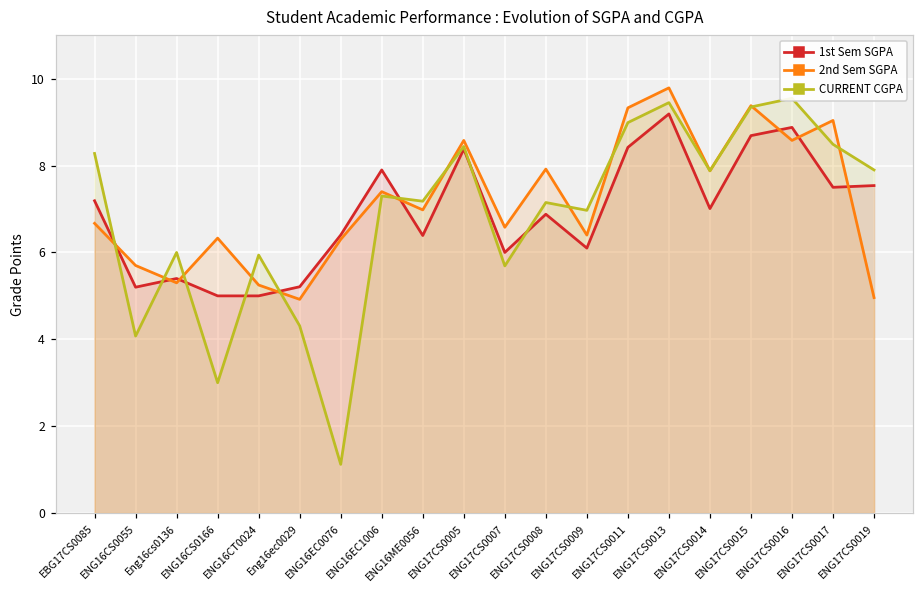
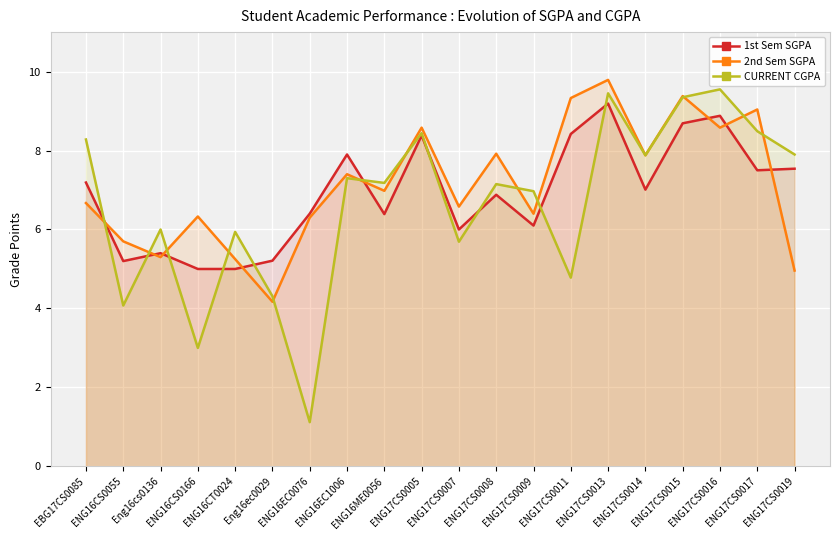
2nd Sem SGPA, Eng16ec0029: 4.9 -> 4.2
CURRENT CGPA, ENG17CS0011: 9.0 -> 4.8
